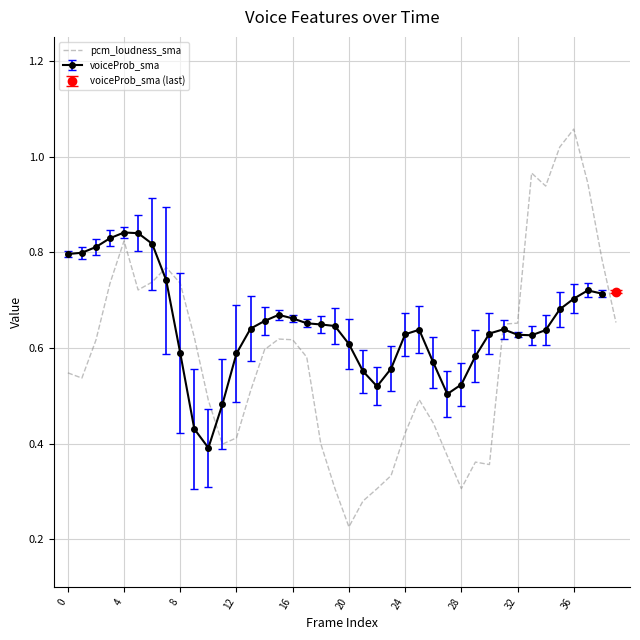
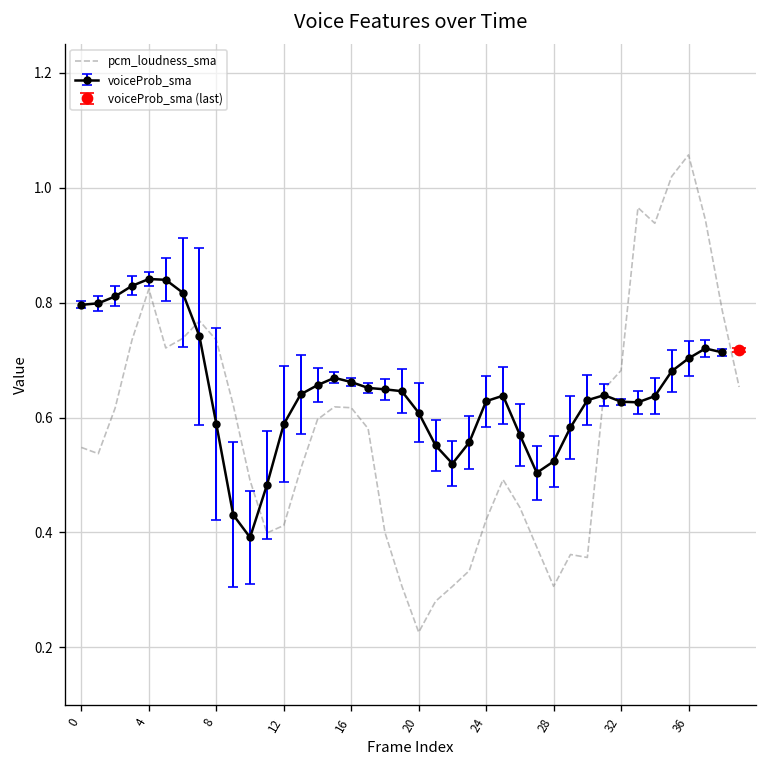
pcm_loudness_sma, 32: 0.65 -> 0.68
